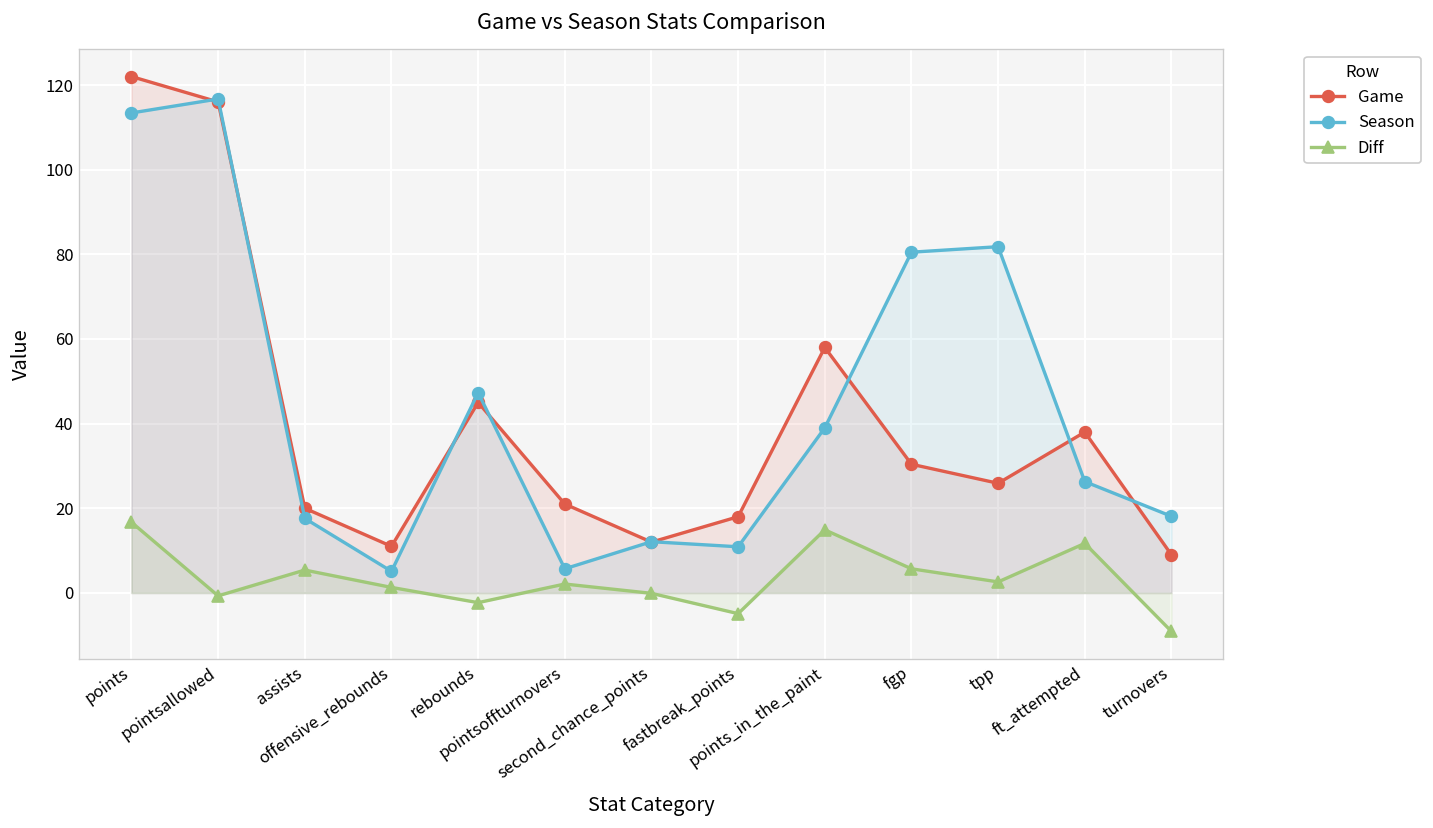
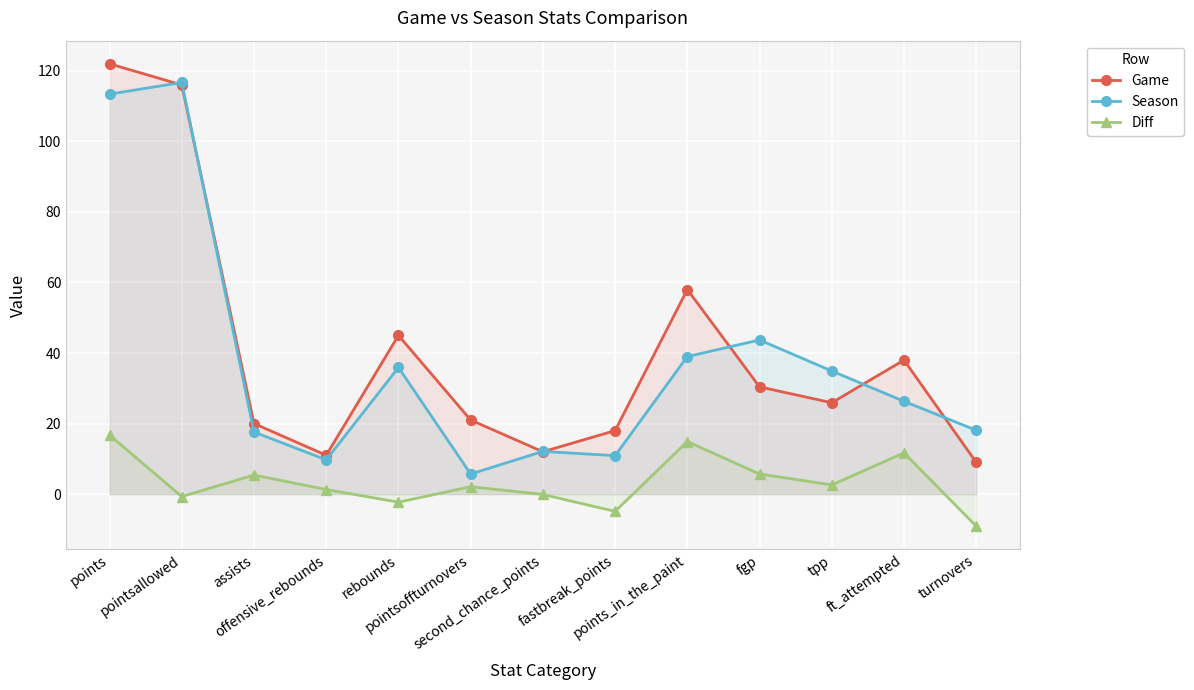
Season, offensive_rebounds: 5 -> 10
Season, rebounds: 47 -> 36
Season, fgp: 81 -> 44
Season, tpp: 82 -> 35
